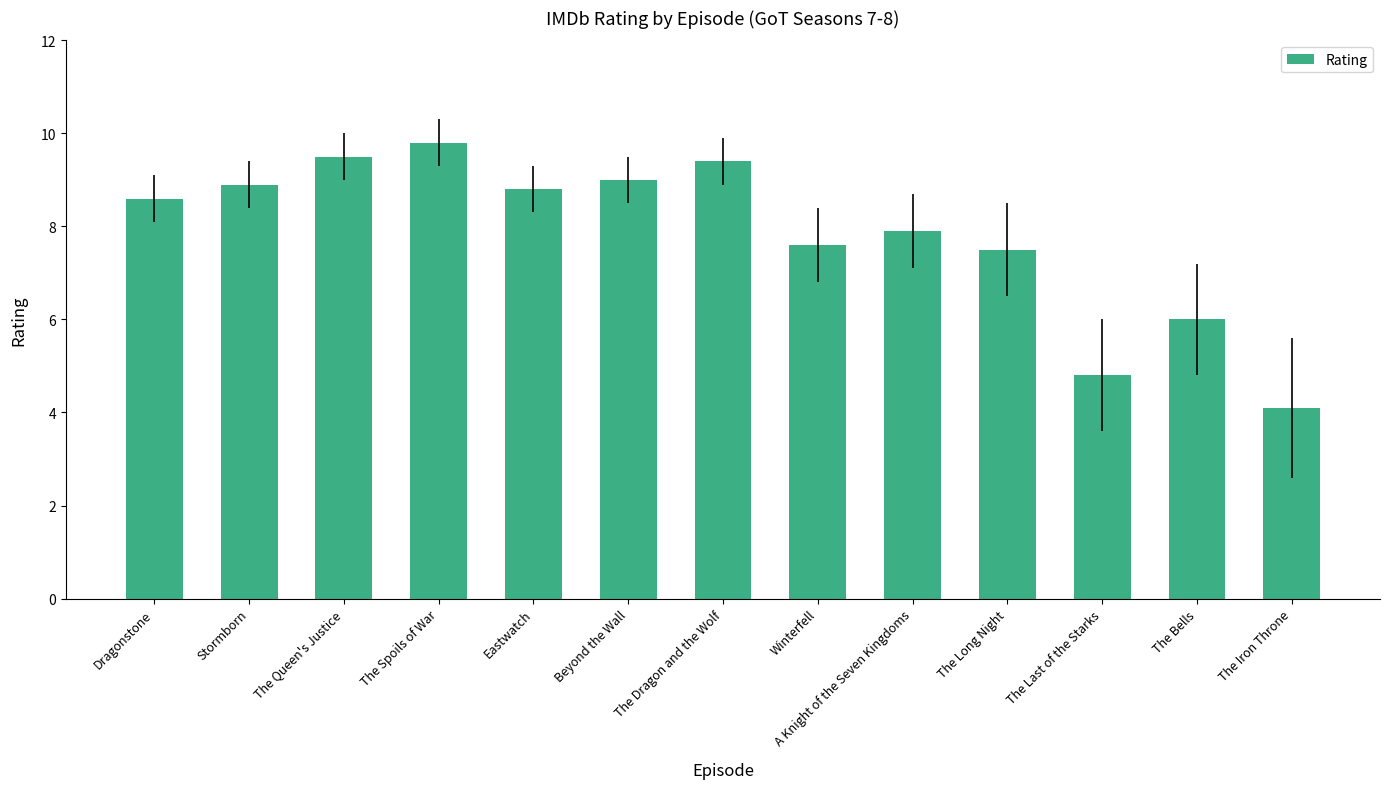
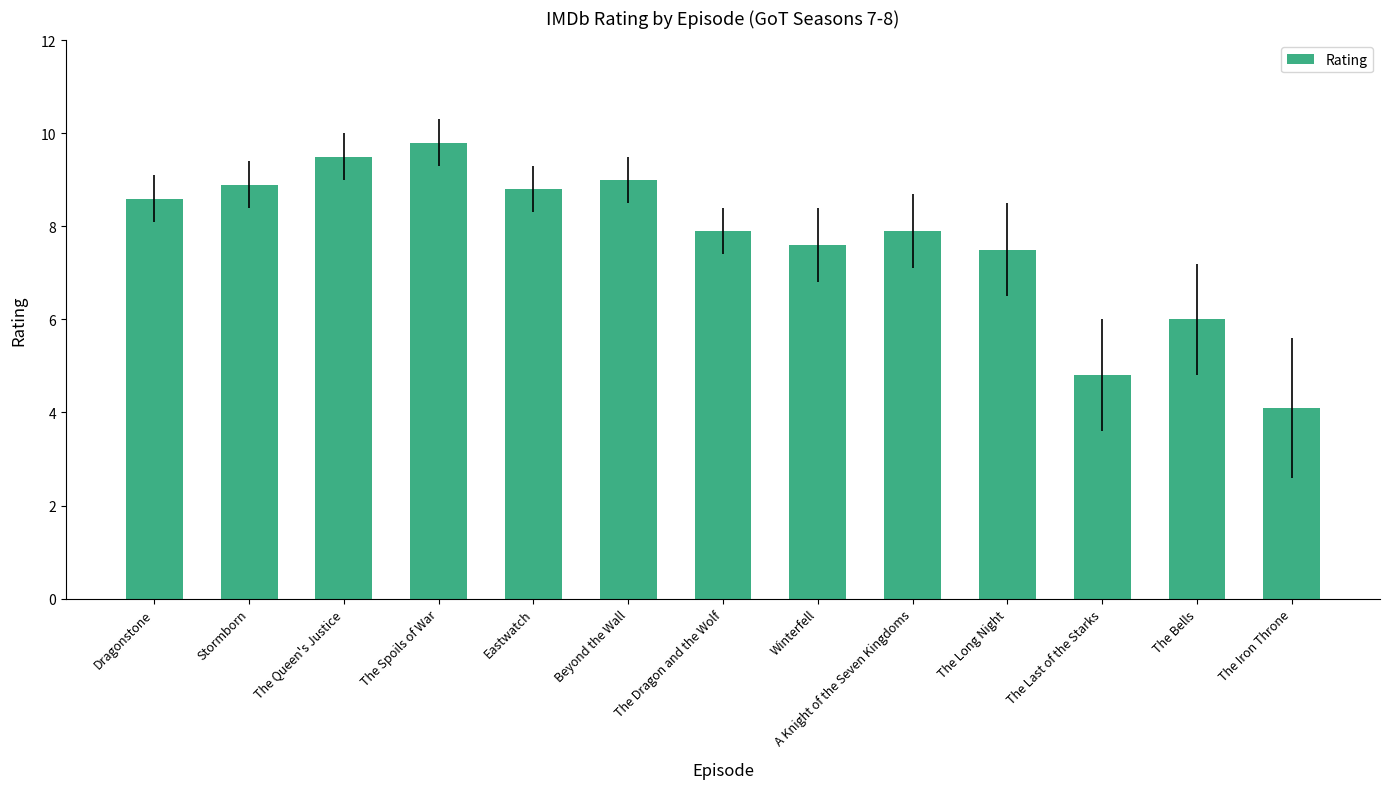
The Dragon and the Wolf: 9.4 -> 7.9
